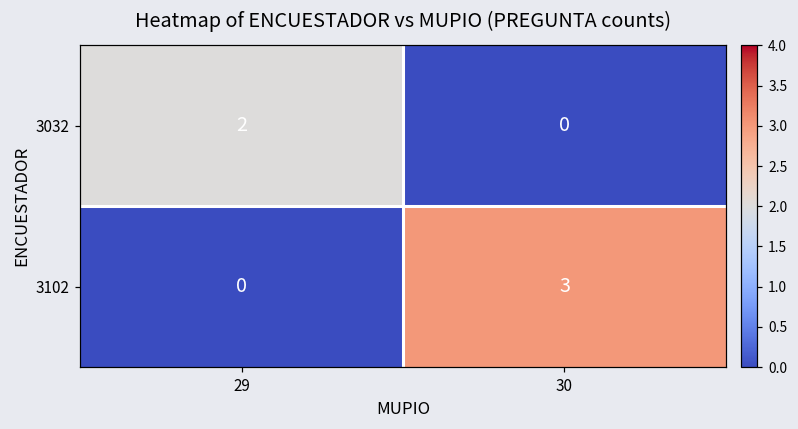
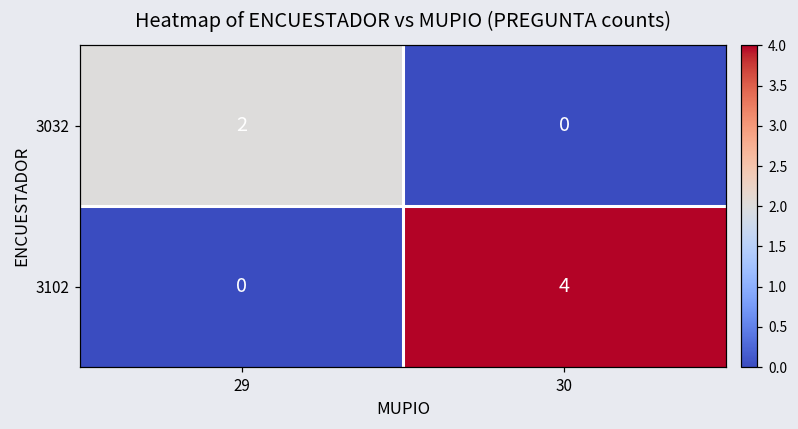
3102, 30: 3 -> 4
